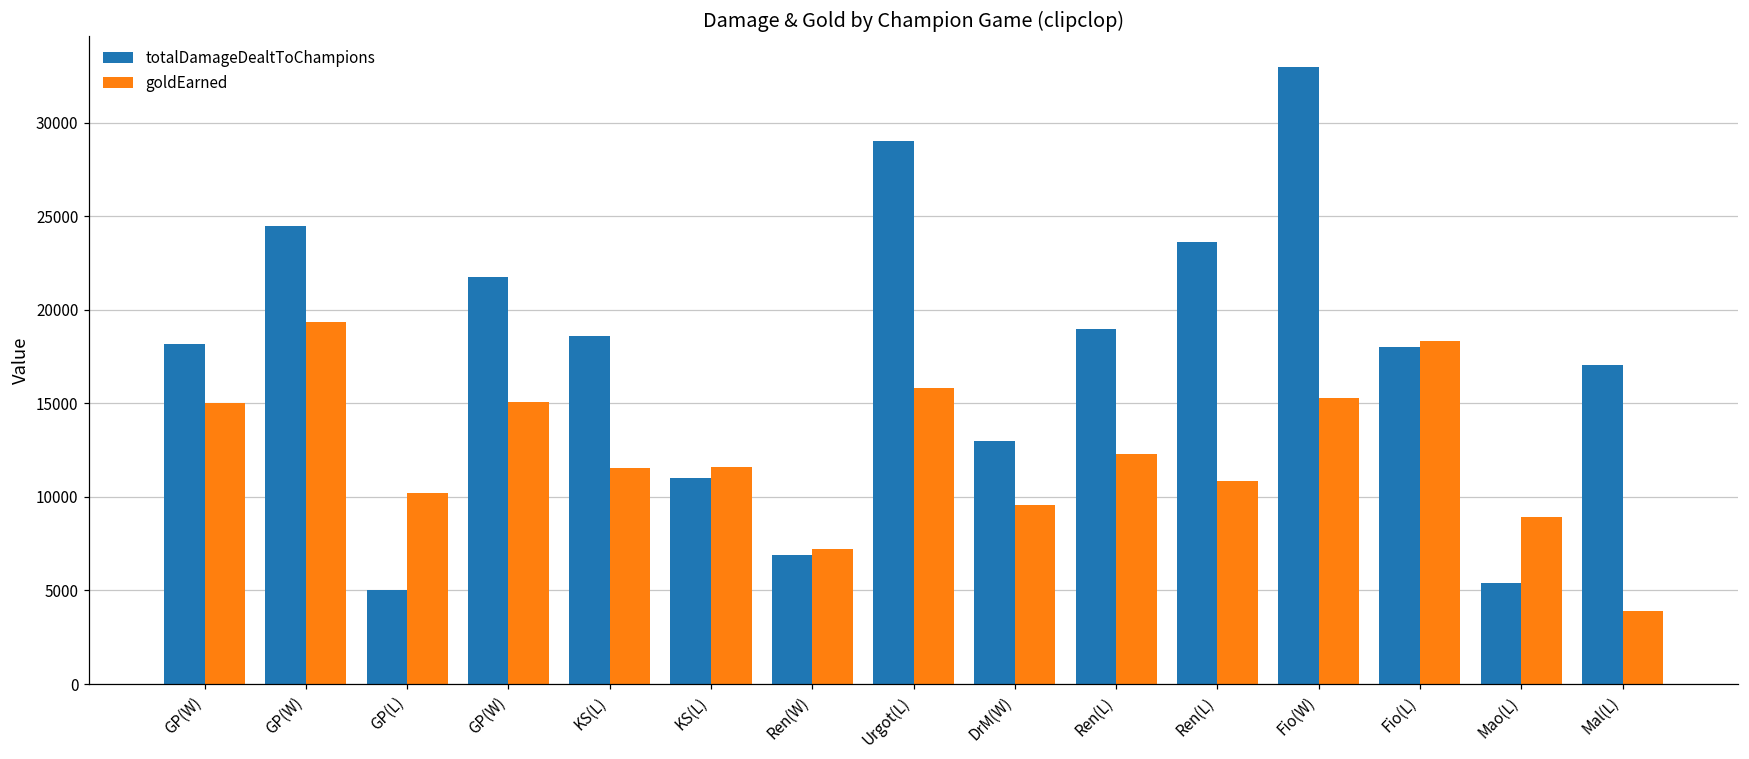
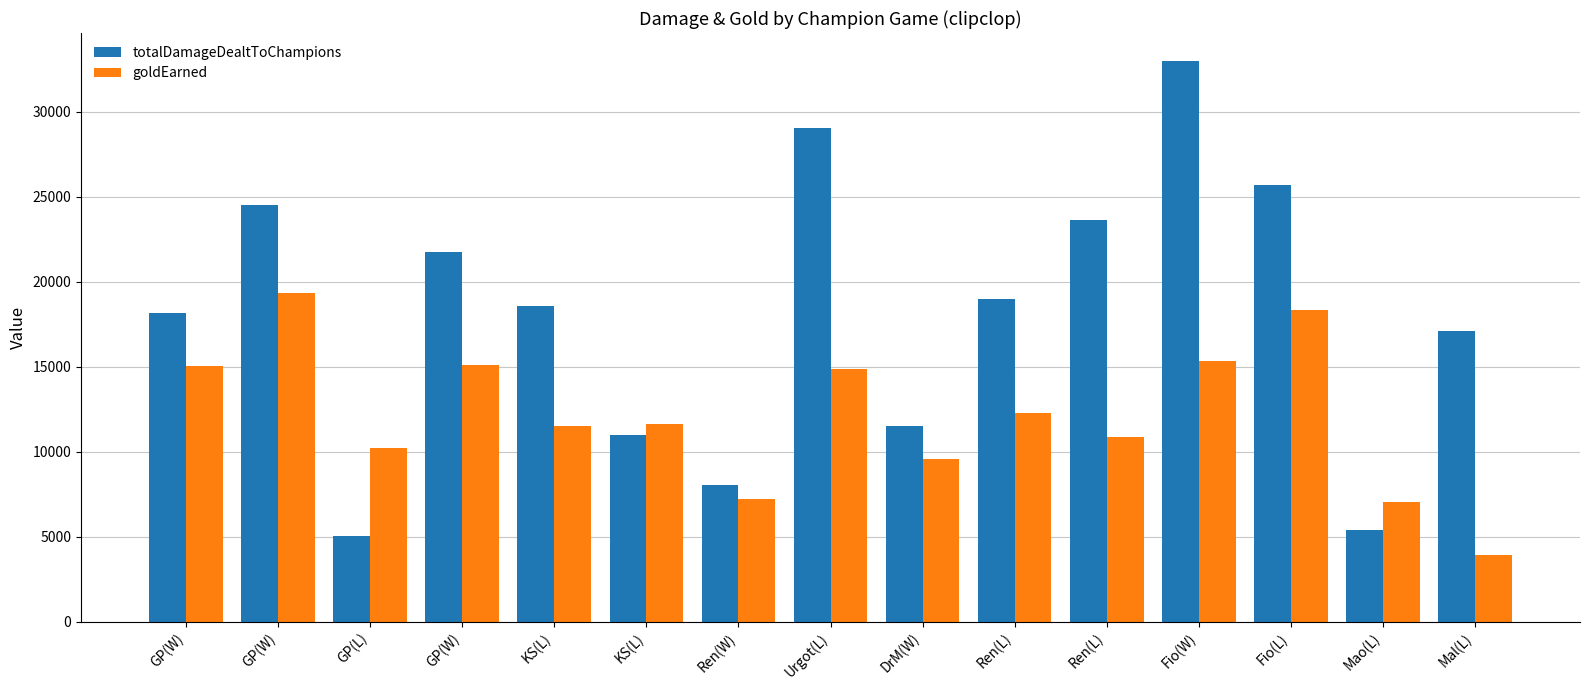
totalDamageDealtToChampions, Ren(W): 6900 -> 8100
goldEarned, Urgot(L): 15800 -> 14900
totalDamageDealtToChampions, DrM(W): 13000 -> 11500
totalDamageDealtToChampions, Fio(L): 18000 -> 25700
goldEarned, Mao(L): 8900 -> 7000
